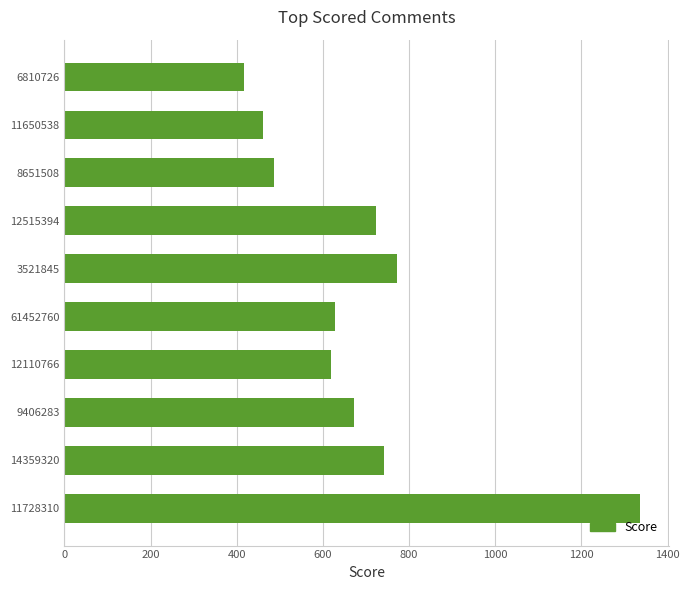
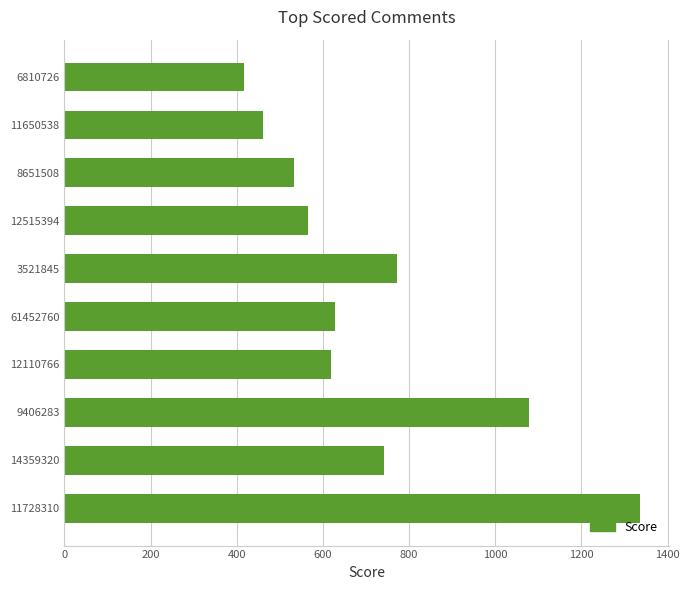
8651508: 490 -> 530
12515394: 720 -> 570
9406283: 670 -> 1080
